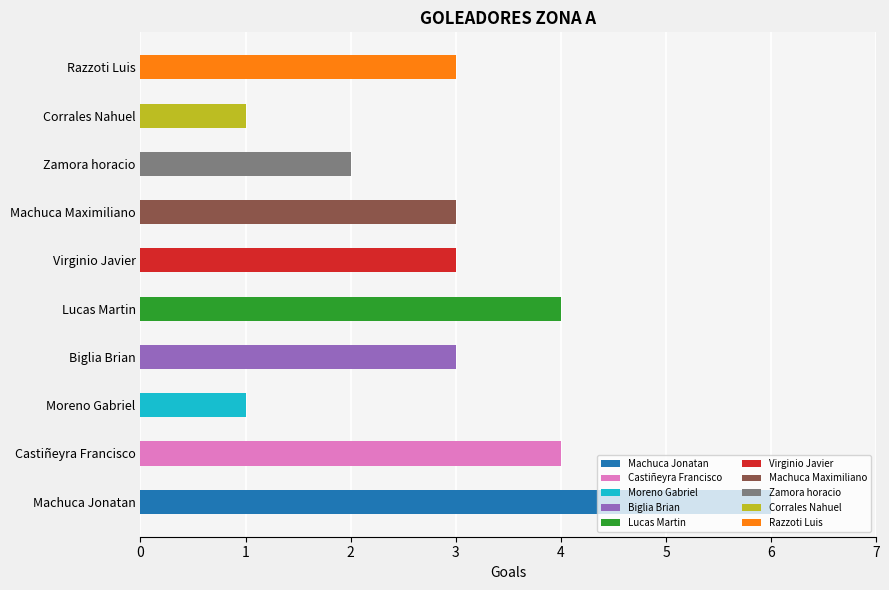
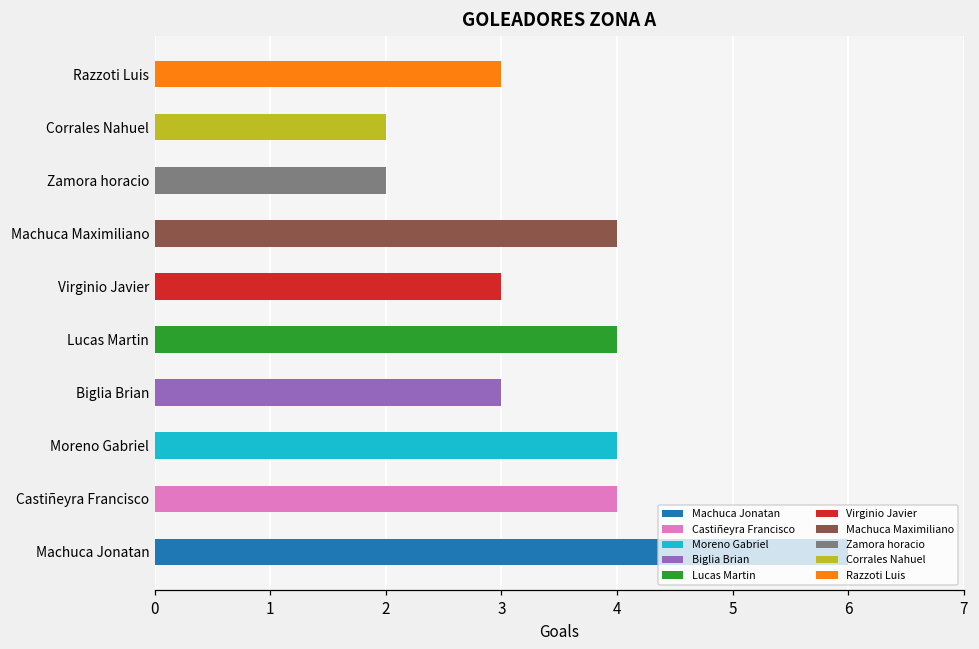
Corrales Nahuel: 1 -> 2
Machuca Maximiliano: 3 -> 4
Moreno Gabriel: 1 -> 4
